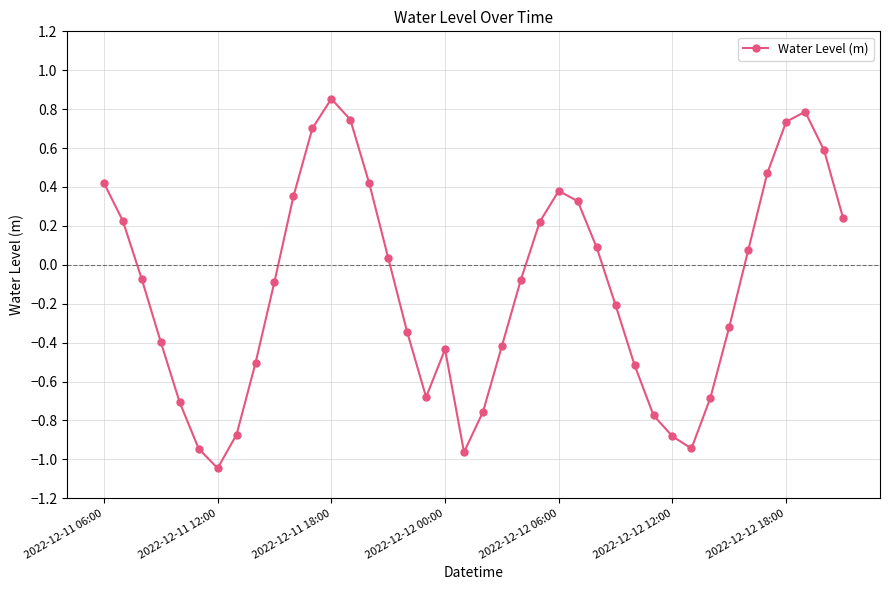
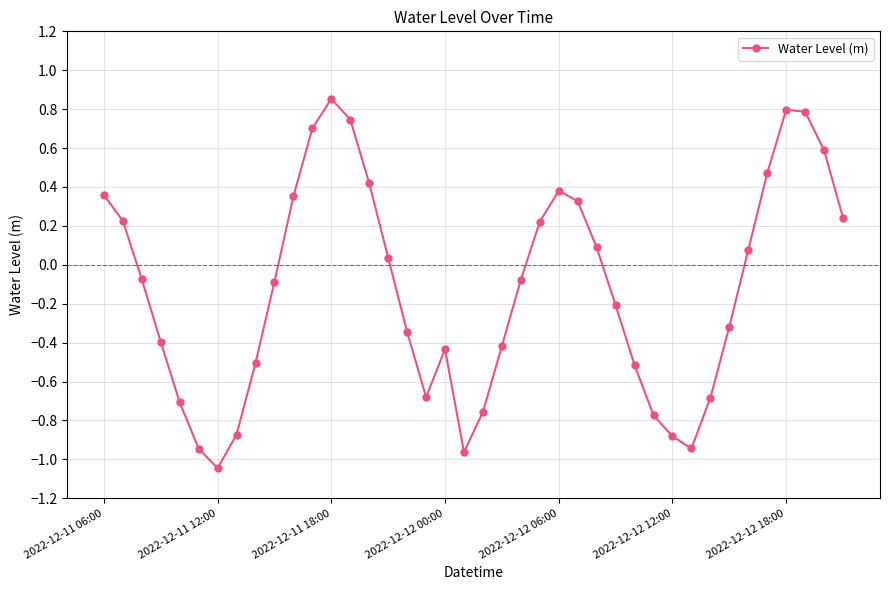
2022-12-11 06:00: 0.42 -> 0.36
2022-12-12 18:00: 0.74 -> 0.80
